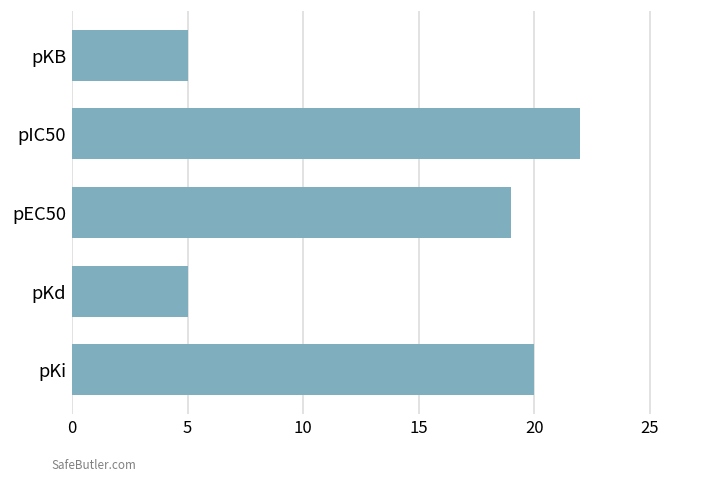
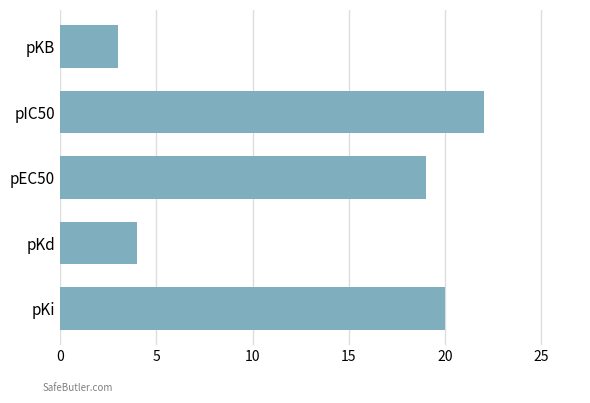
pKB: 5 -> 3
pKd: 5 -> 4
